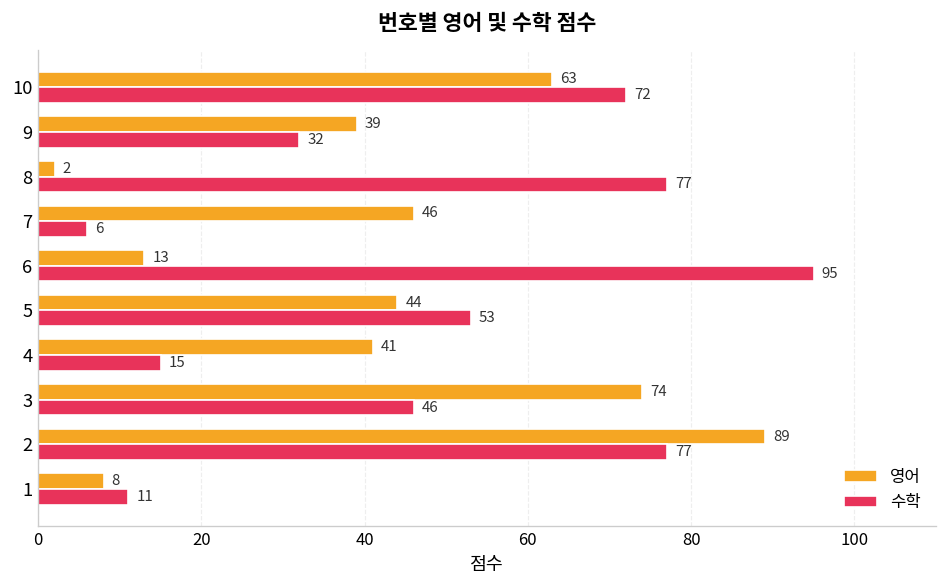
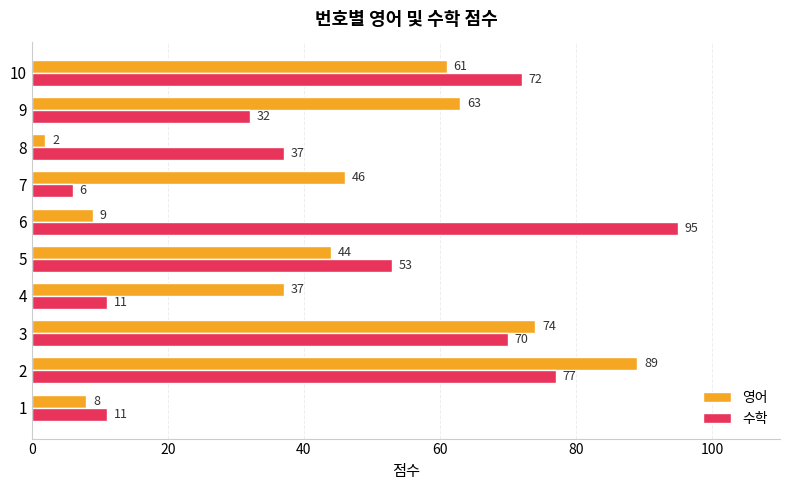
영어, 10: 63 -> 61
영어, 9: 39 -> 63
수학, 8: 77 -> 37
영어, 6: 13 -> 9
영어, 4: 41 -> 37
수학, 4: 15 -> 11
수학, 3: 46 -> 70
